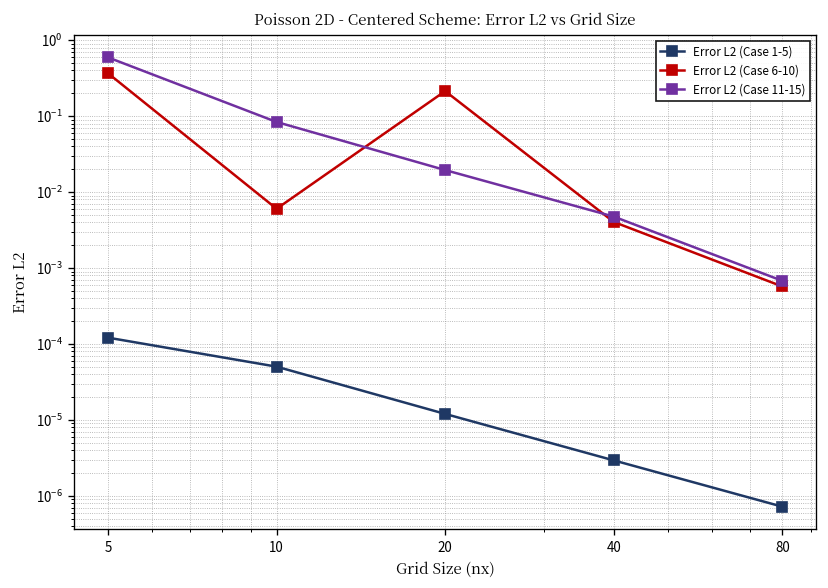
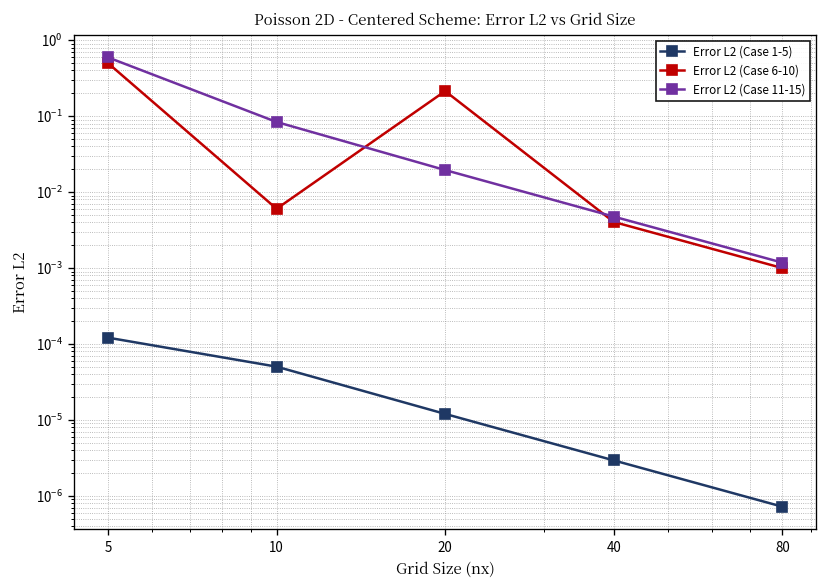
Error L2 (Case 6-10), 5: 0.4 -> 0.5
Error L2 (Case 6-10), 80: 0.0006 -> 0.0010
Error L2 (Case 11-15), 80: 0.0007 -> 0.0012
